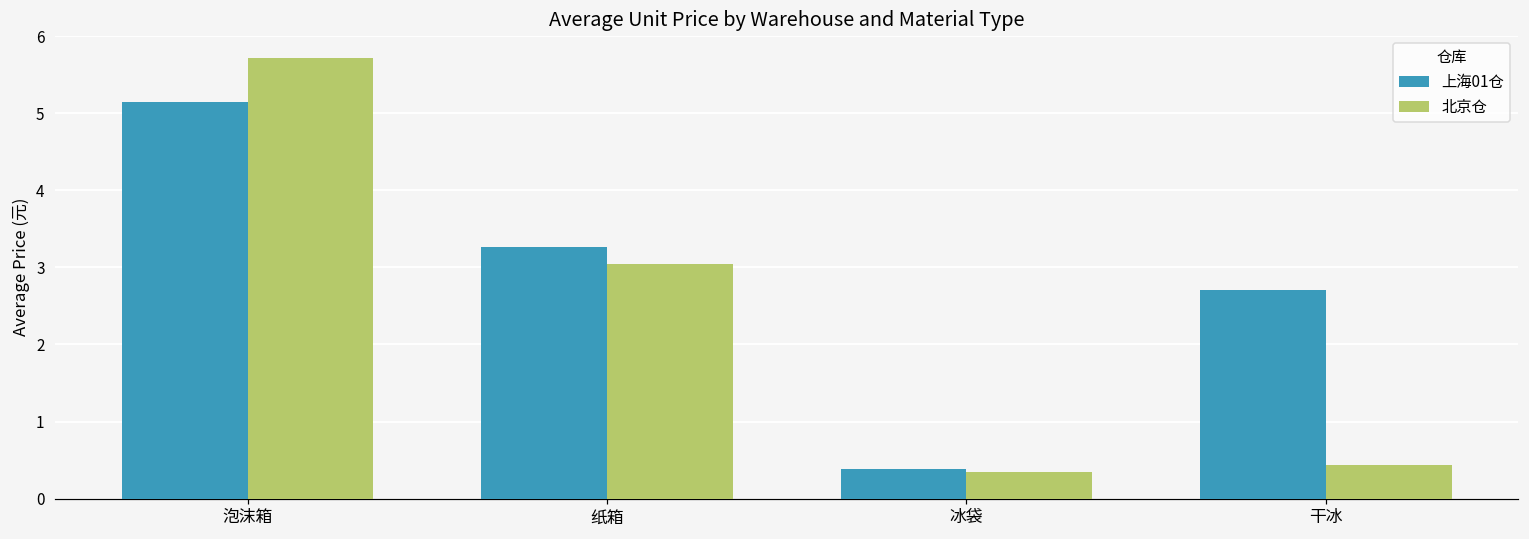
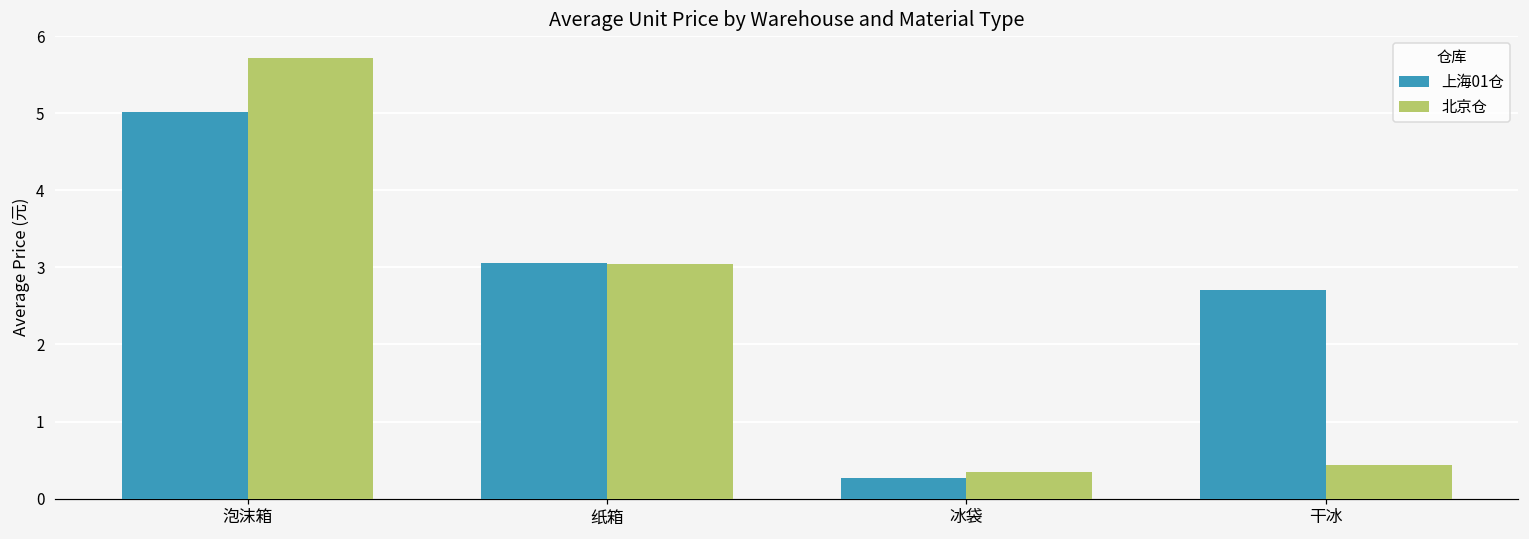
上海01仓, 泡沫箱: 5.1 -> 5.0
上海01仓, 纸箱: 3.3 -> 3.1
上海01仓, 冰袋: 0.4 -> 0.3
